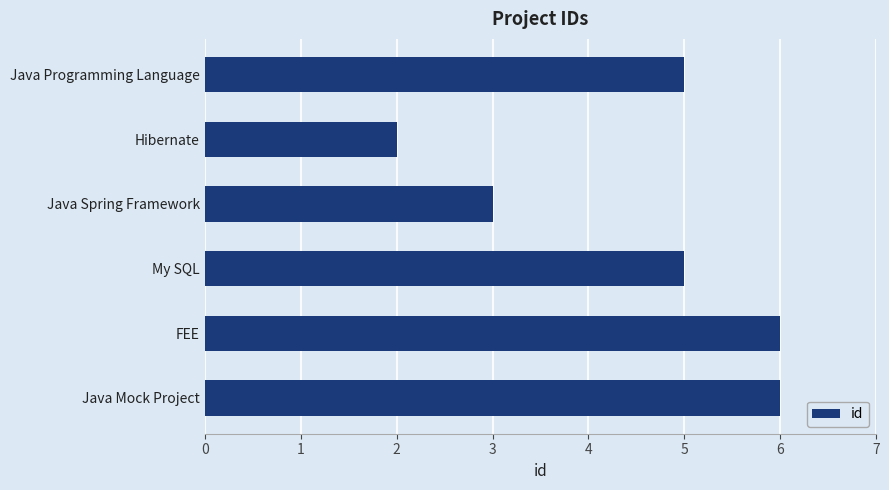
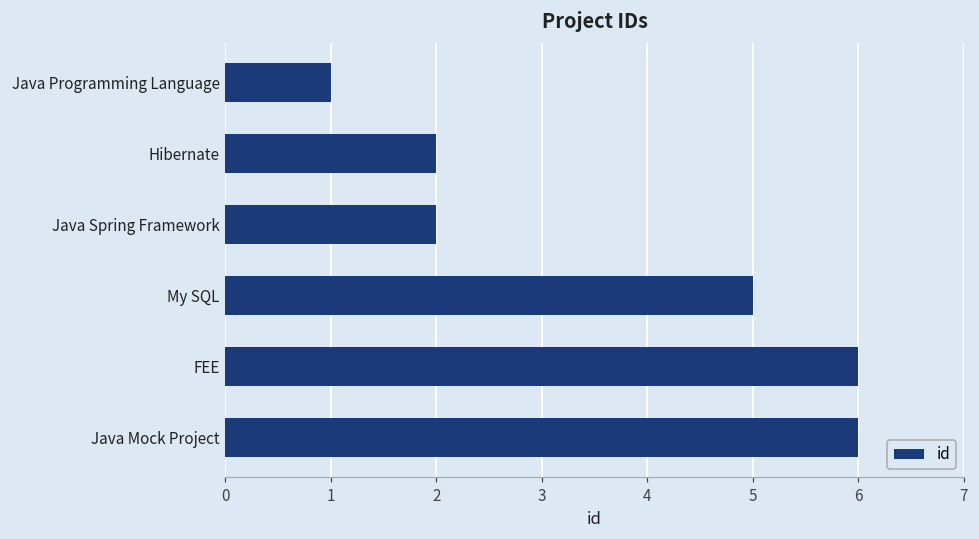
Java Programming Language: 5 -> 1
Java Spring Framework: 3 -> 2
